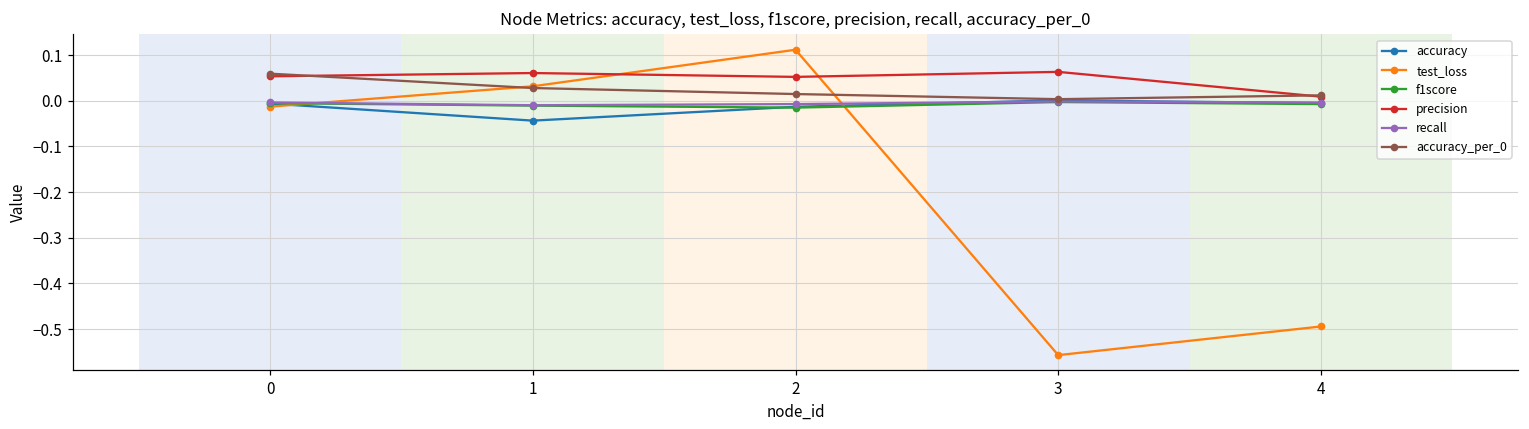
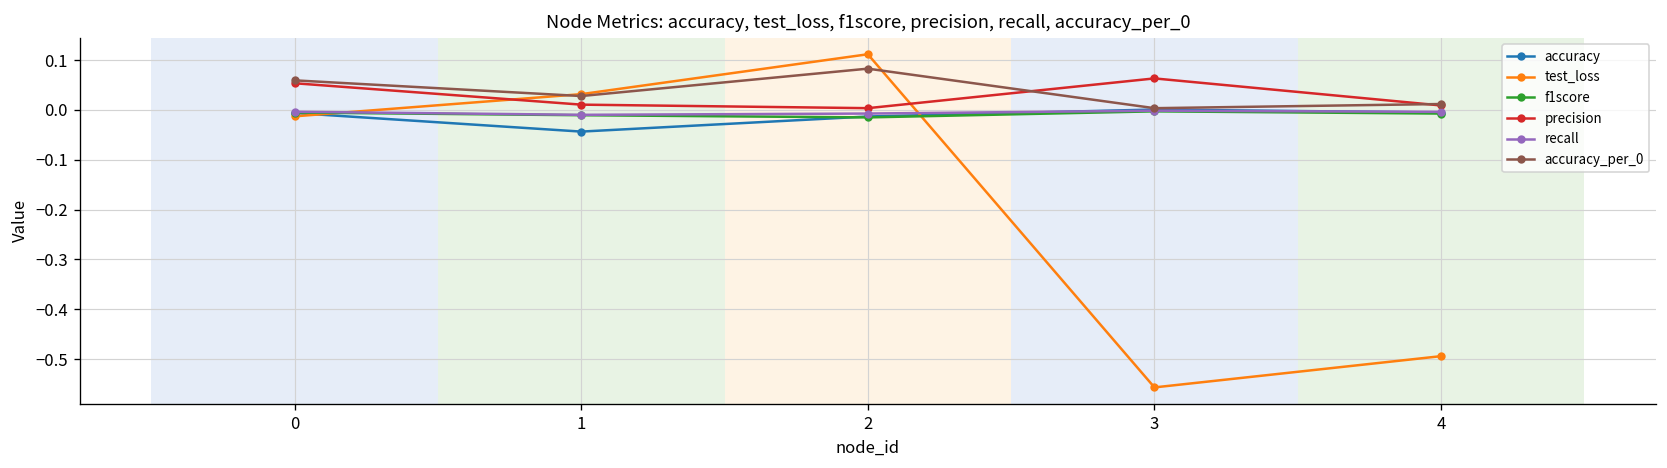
precision, 1: 0.06 -> 0.01
precision, 2: 0.05 -> 0.00
accuracy_per_0, 2: 0.01 -> 0.08
